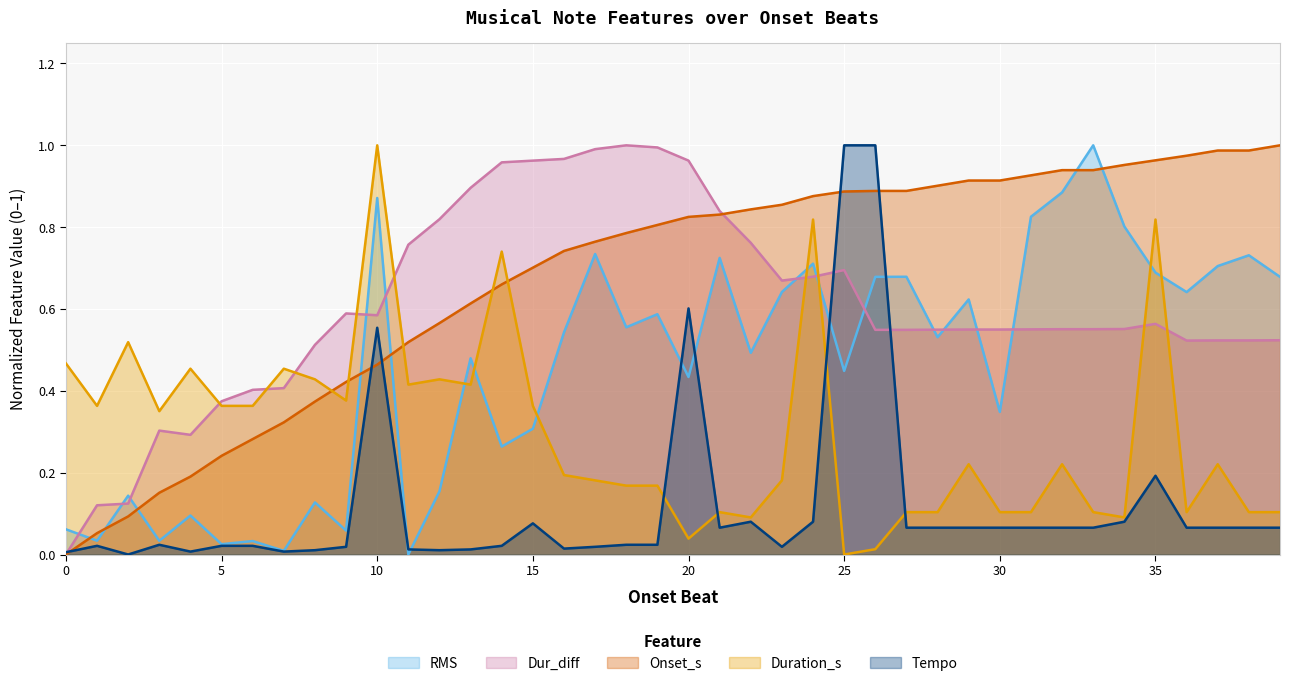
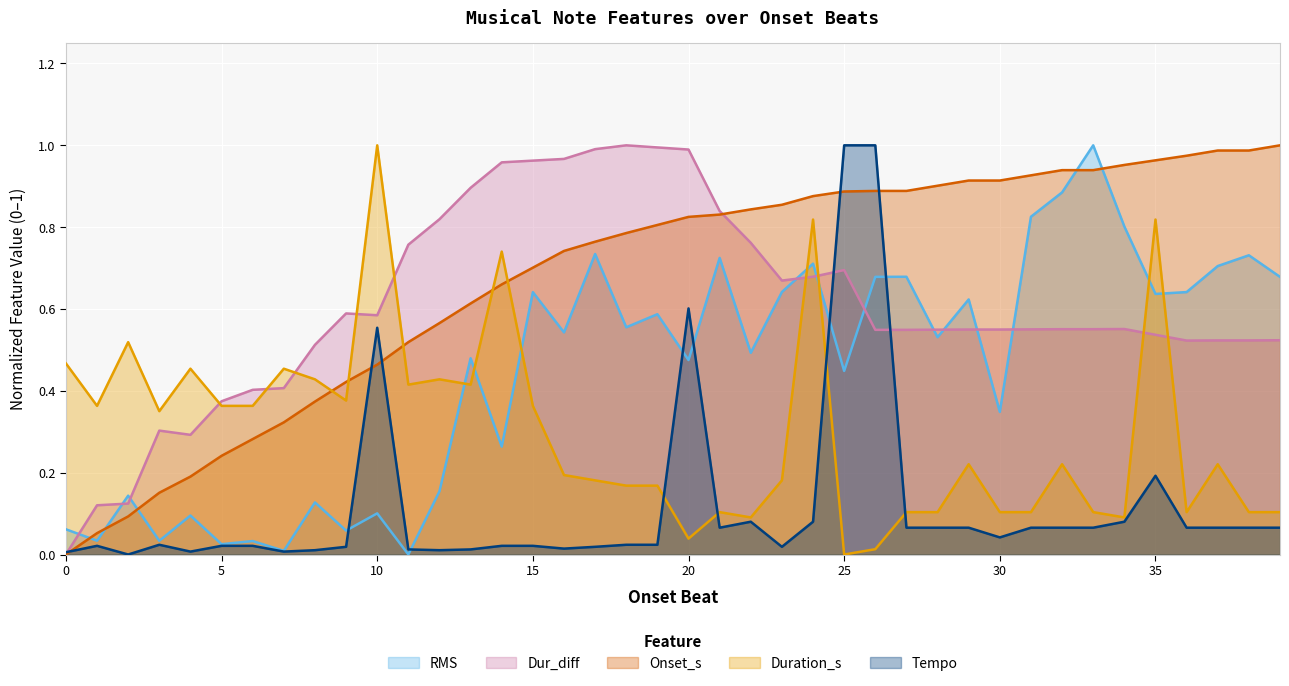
RMS, 10: 0.87 -> 0.10
RMS, 15: 0.31 -> 0.64
Tempo, 15: 0.08 -> 0.02
RMS, 20: 0.43 -> 0.48
Dur_diff, 20: 0.96 -> 0.99
Tempo, 30: 0.07 -> 0.04
RMS, 35: 0.69 -> 0.64
Dur_diff, 35: 0.56 -> 0.54
